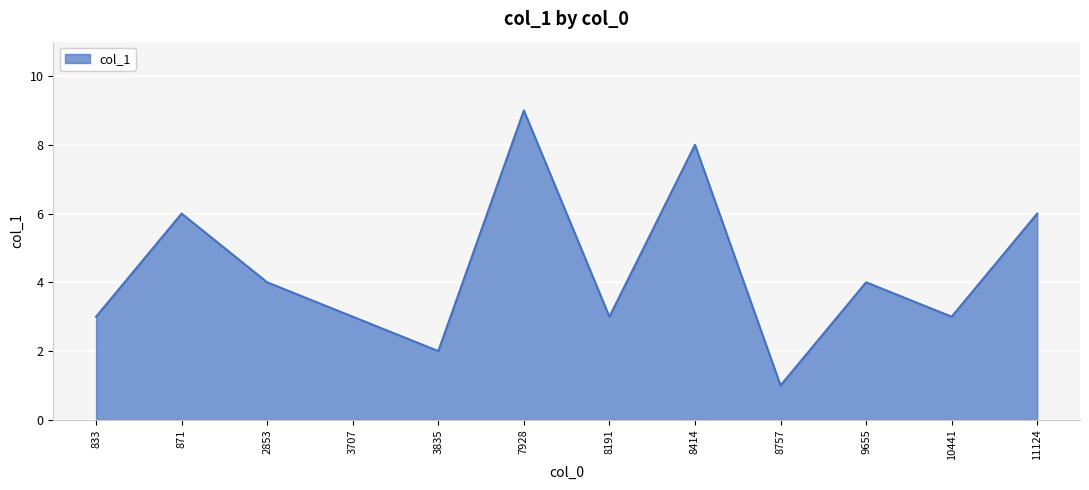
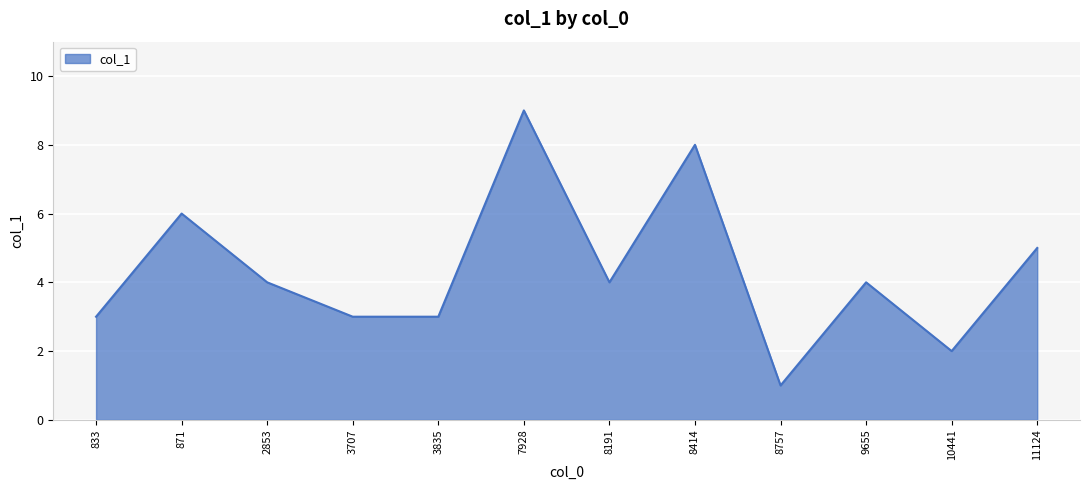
3835: 2 -> 3
8191: 3 -> 4
10441: 3 -> 2
11124: 6 -> 5
